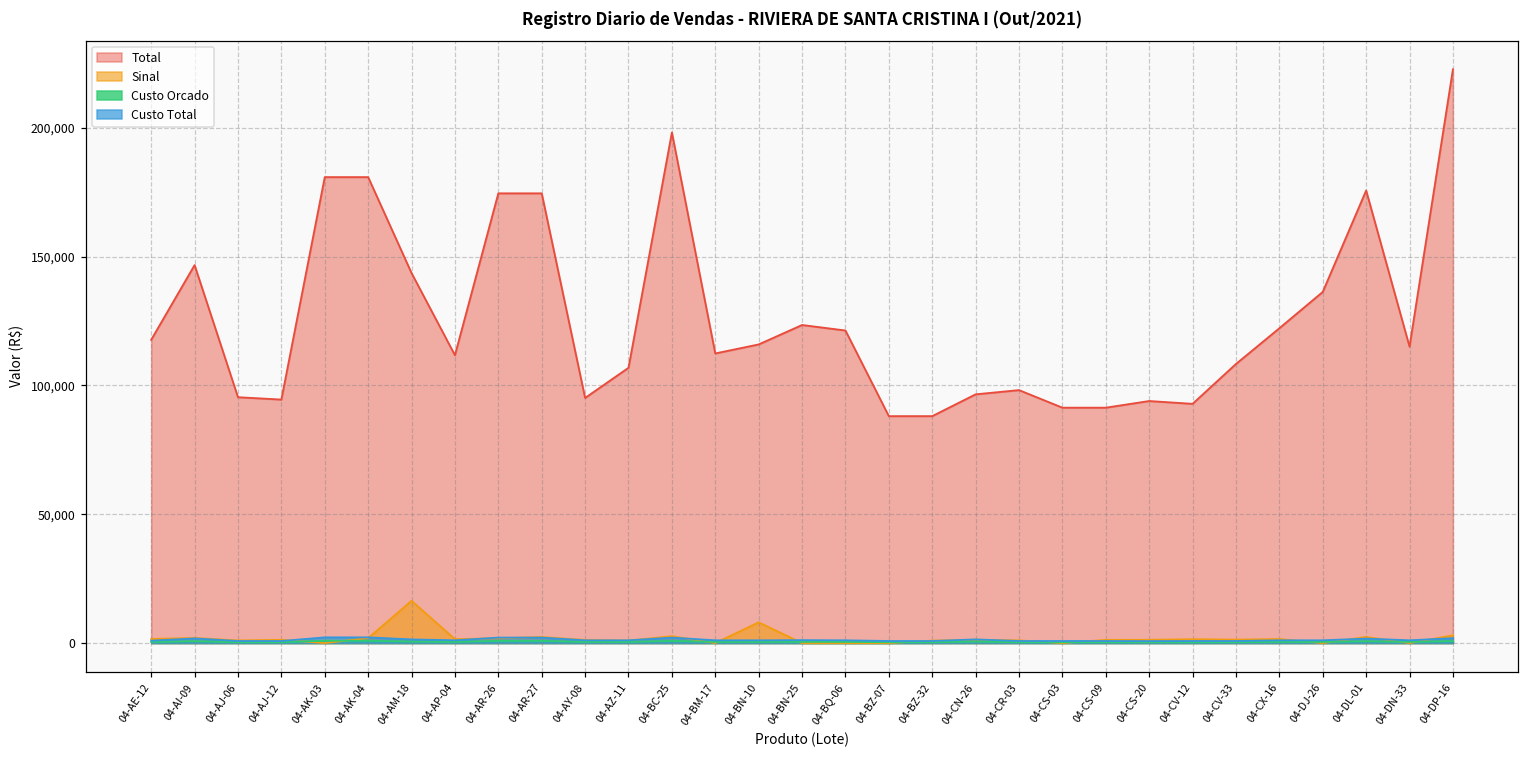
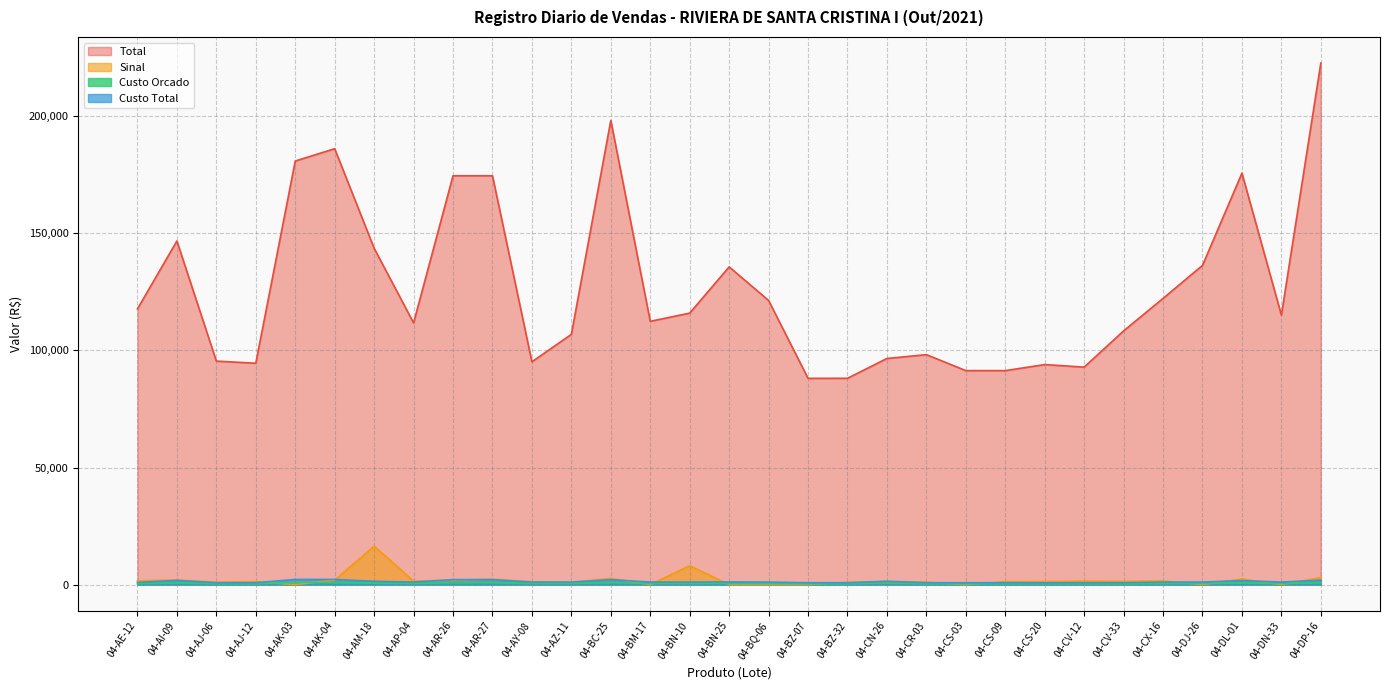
Total, 04-AK-04: 181,000 -> 186,000
Total, 04-BN-25: 123,000 -> 136,000
